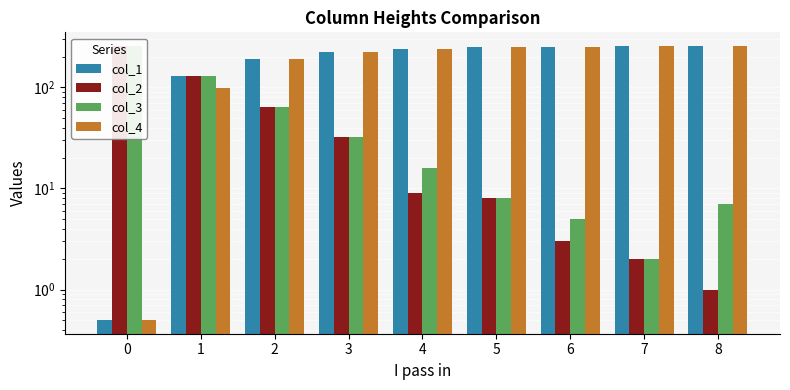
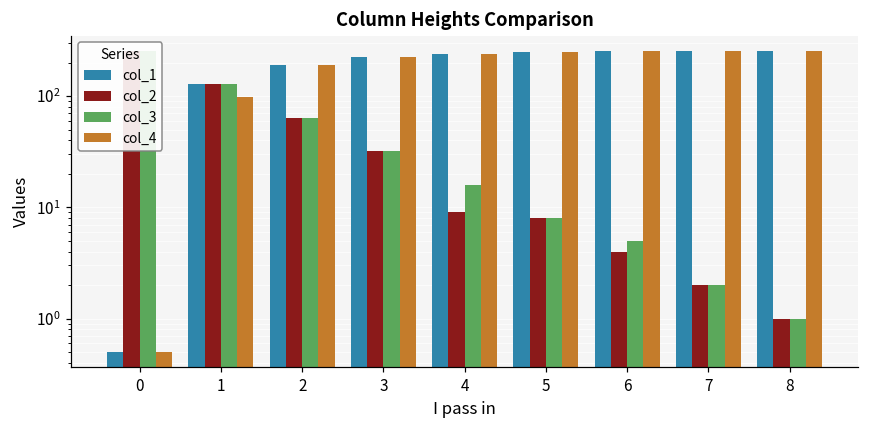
col_2, 6: 3 -> 4
col_3, 8: 7 -> 1
